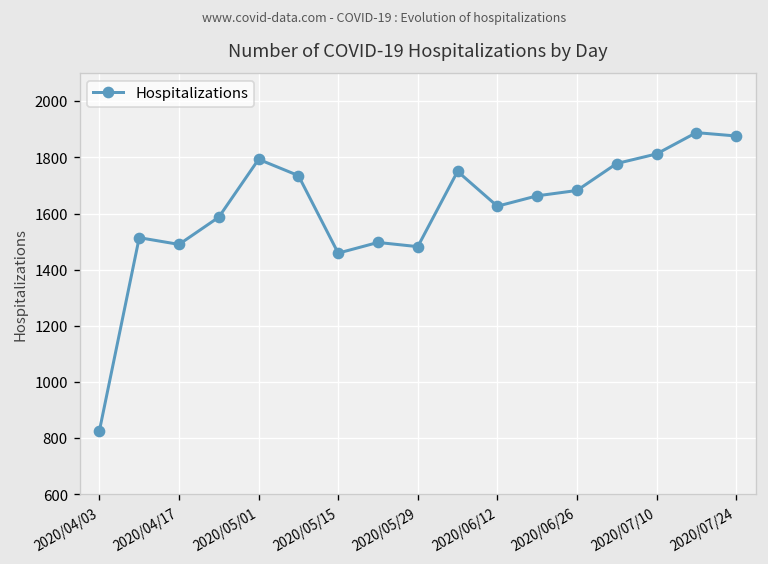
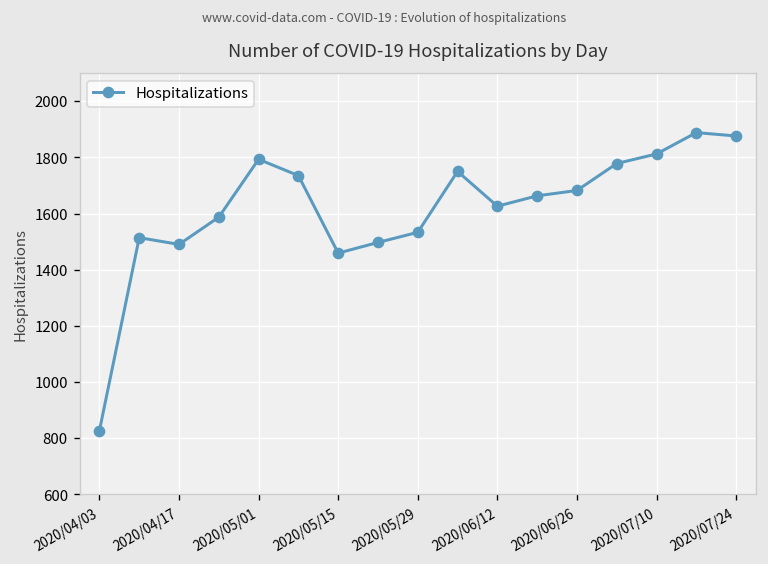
2020/05/29: 1480 -> 1530
